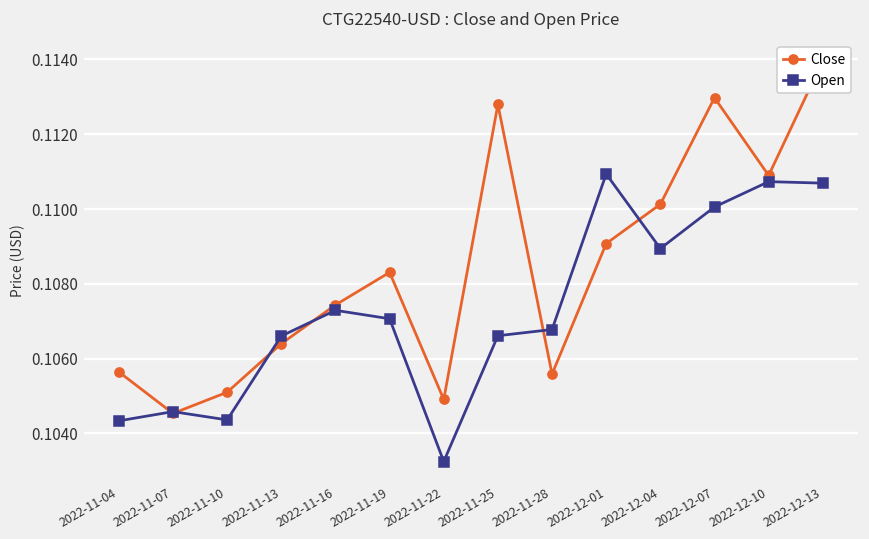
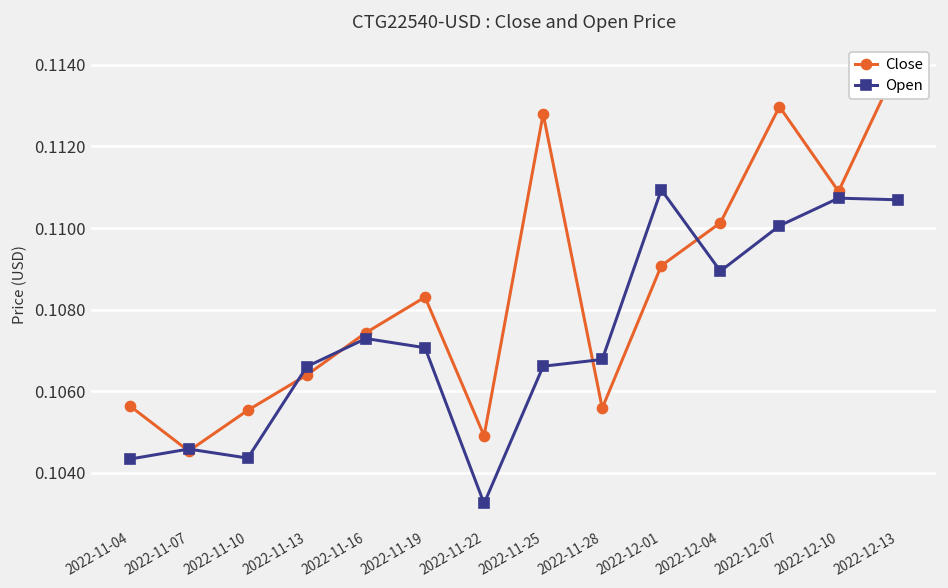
Close, 2022-11-10: 0.1051 -> 0.1055
